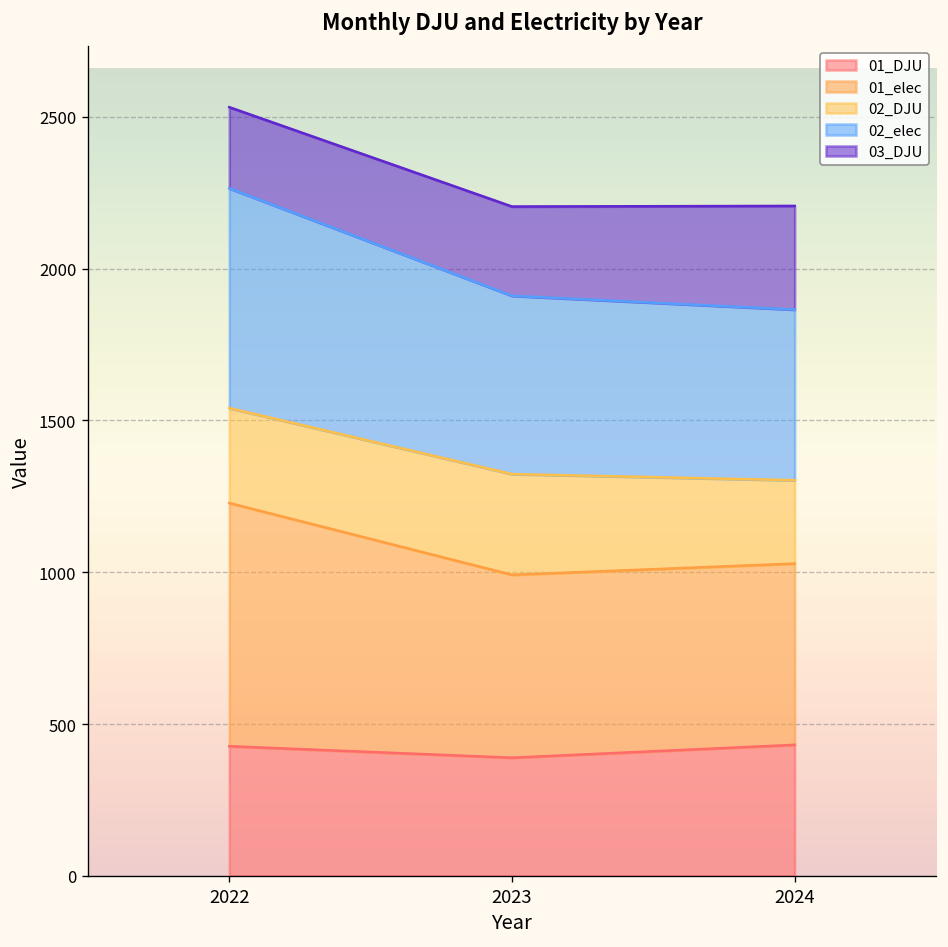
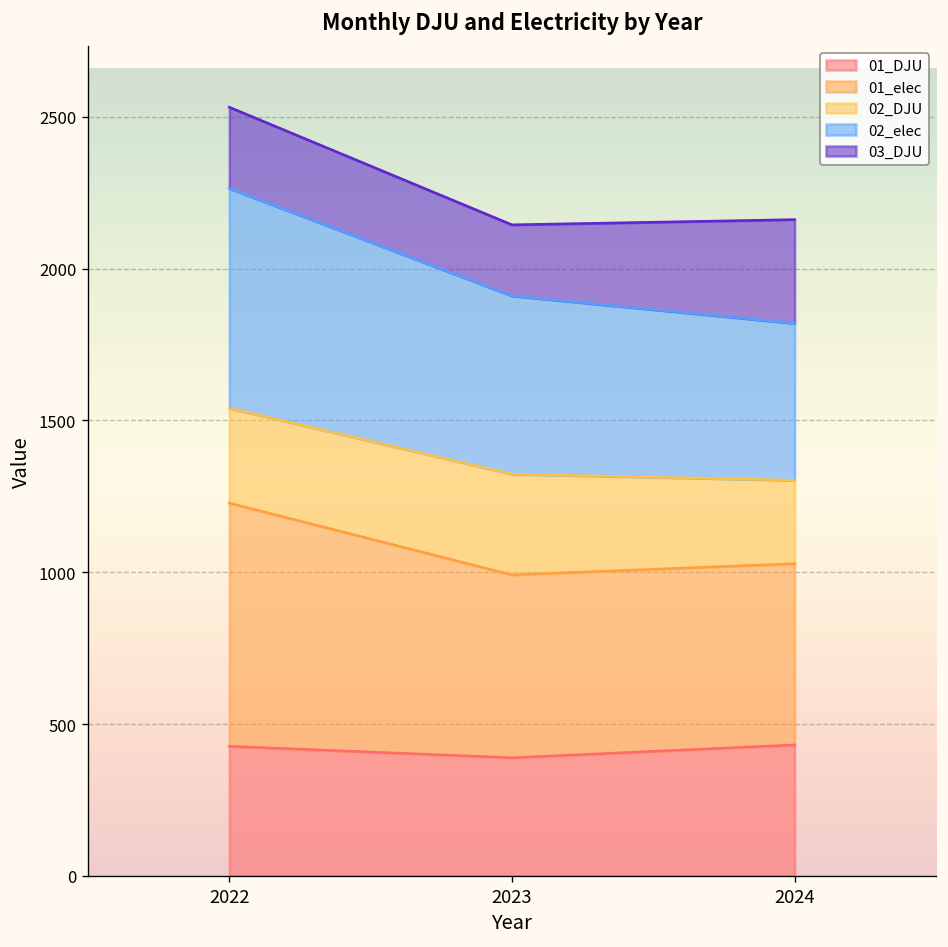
03_DJU, 2023: 290 -> 230
02_elec, 2024: 560 -> 520
